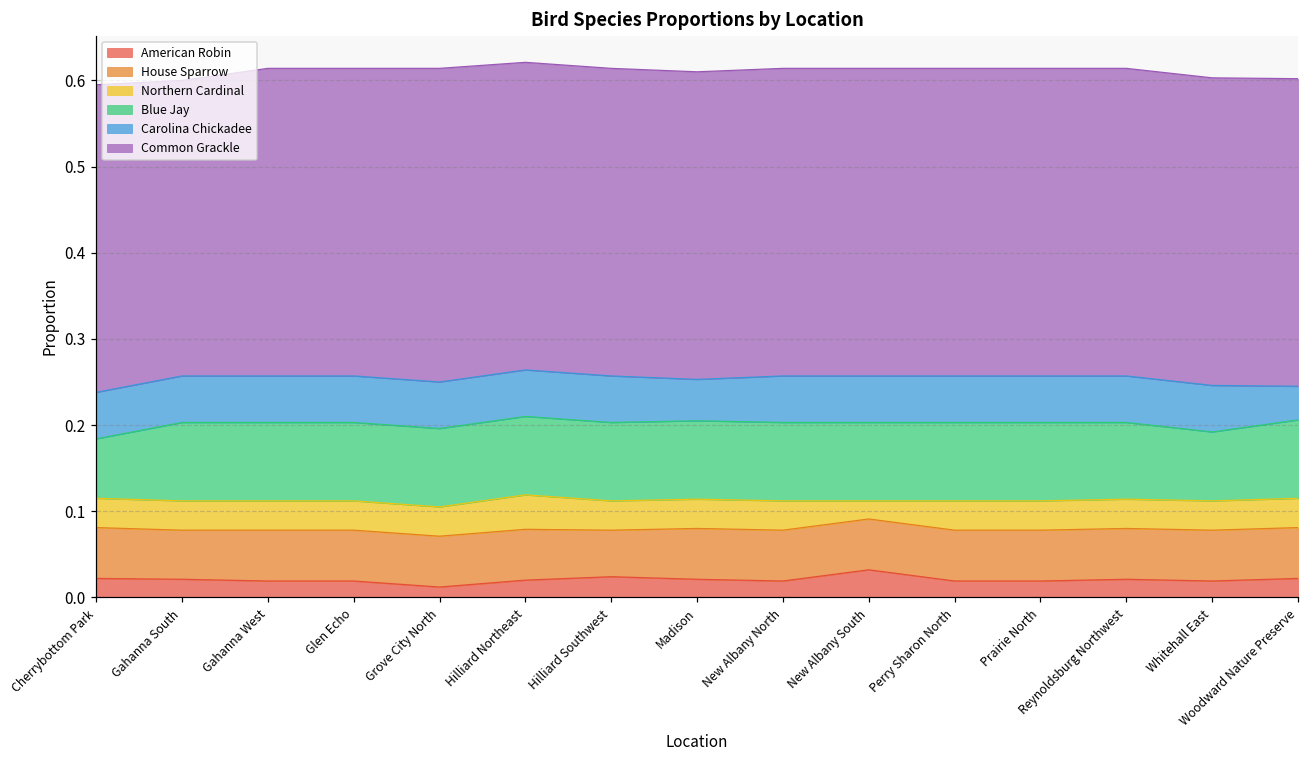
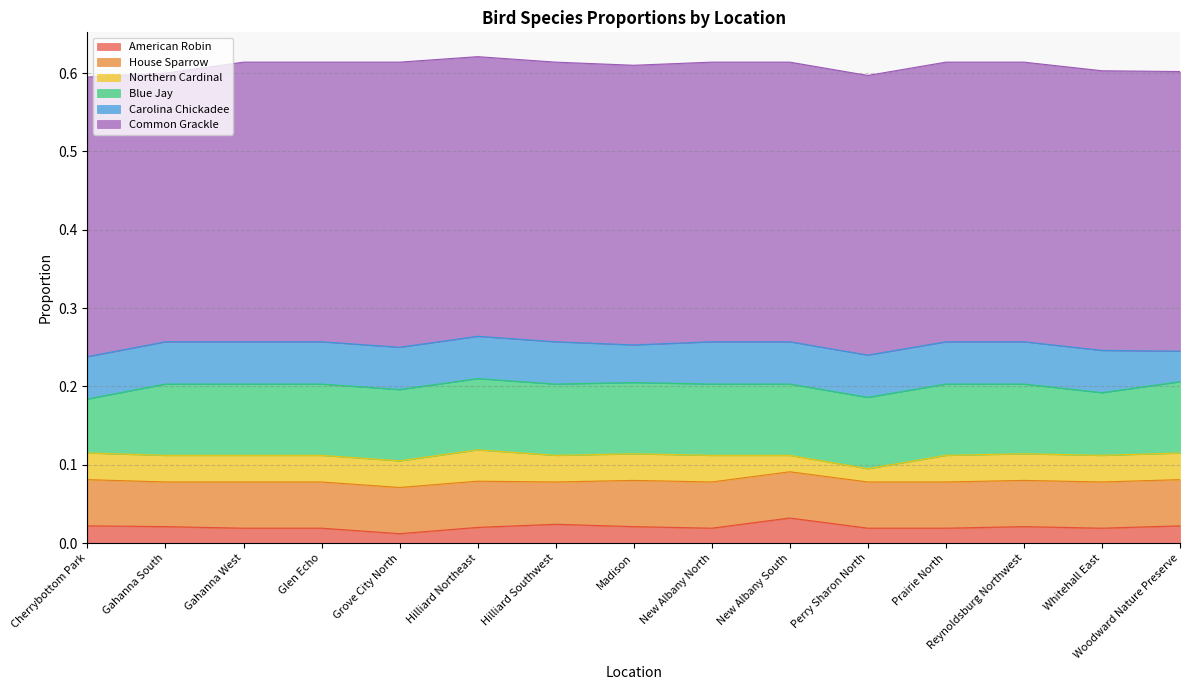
Northern Cardinal, Perry Sharon North: 0.03 -> 0.02
